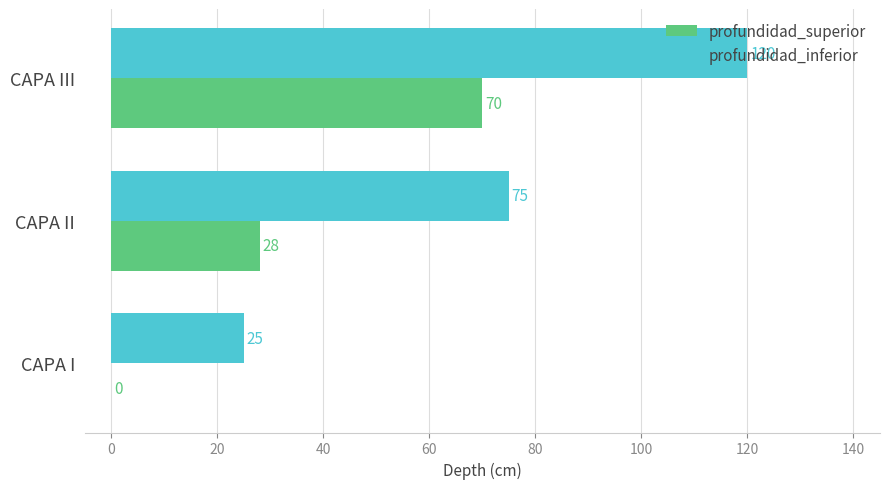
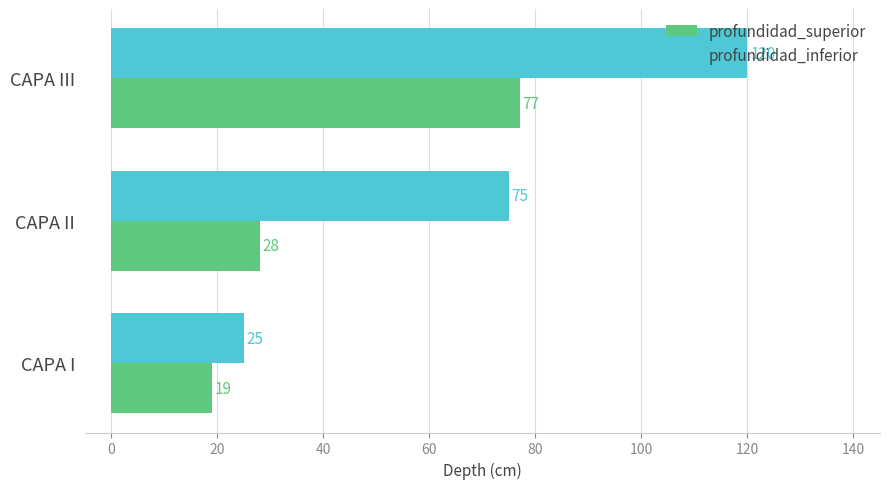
profundidad_superior, CAPA III: 70 -> 77
profundidad_superior, CAPA I: 0 -> 19
